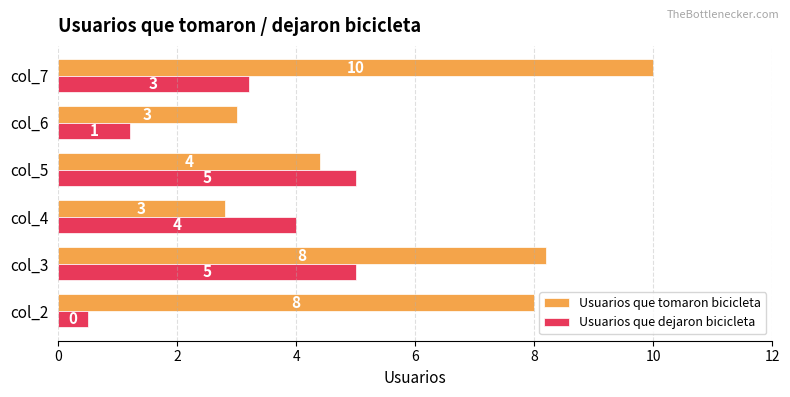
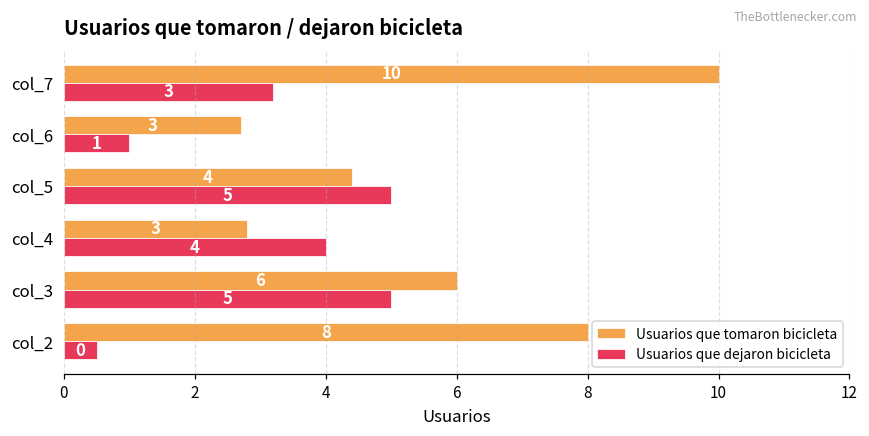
Usuarios que tomaron bicicleta, col_6: 3.0 -> 2.7
Usuarios que dejaron bicicleta, col_6: 1.2 -> 1.0
Usuarios que tomaron bicicleta, col_3: 8 -> 6
